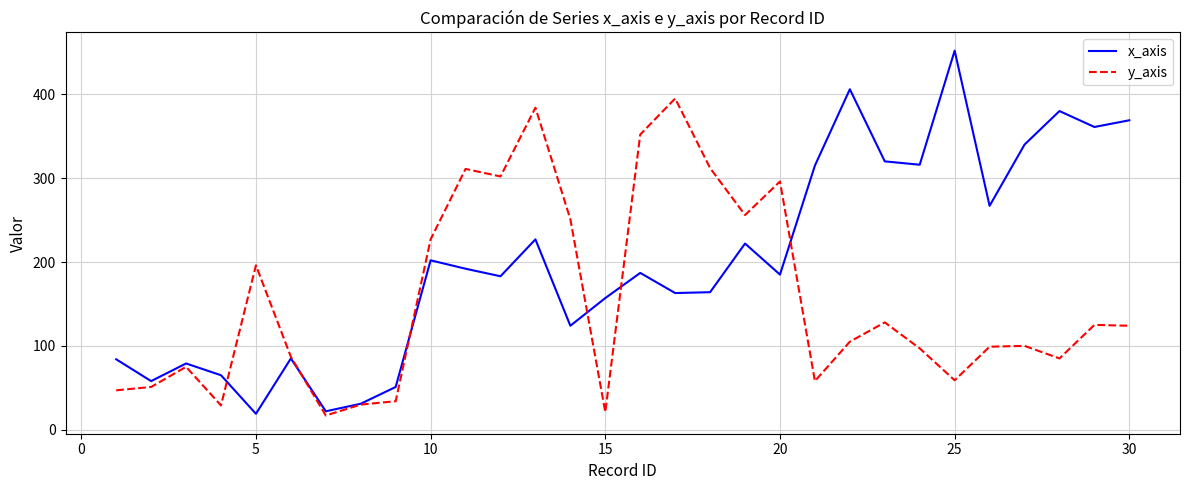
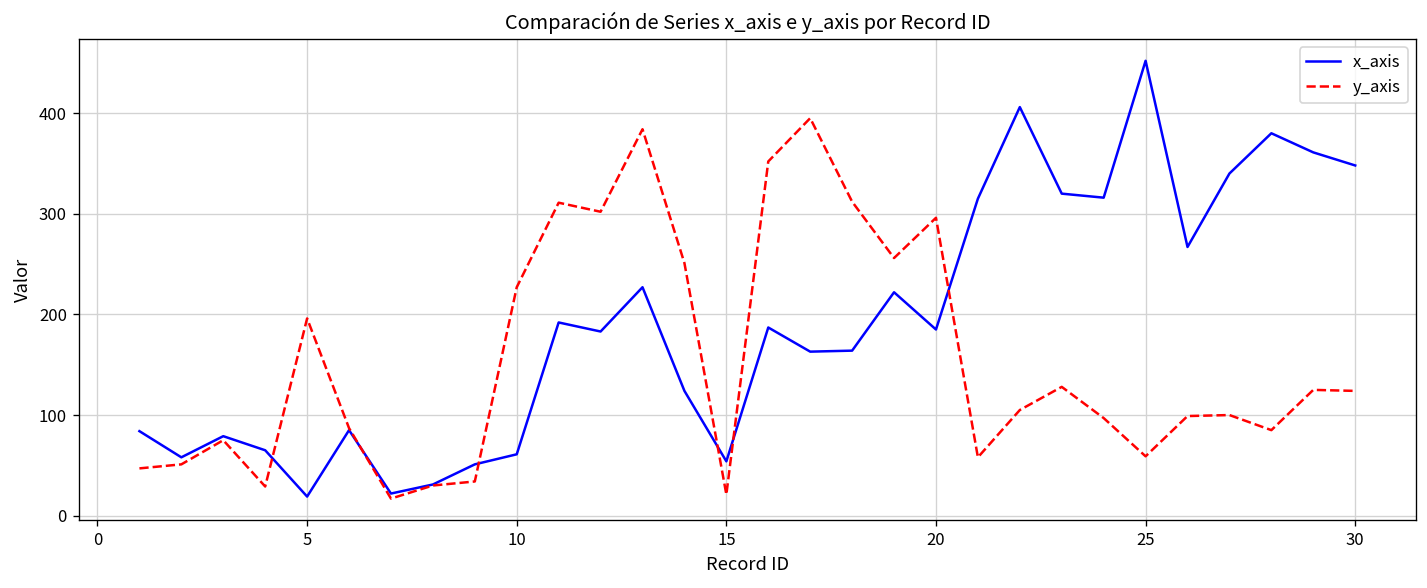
x_axis, 10: 200 -> 60
x_axis, 15: 160 -> 50
x_axis, 30: 370 -> 350
